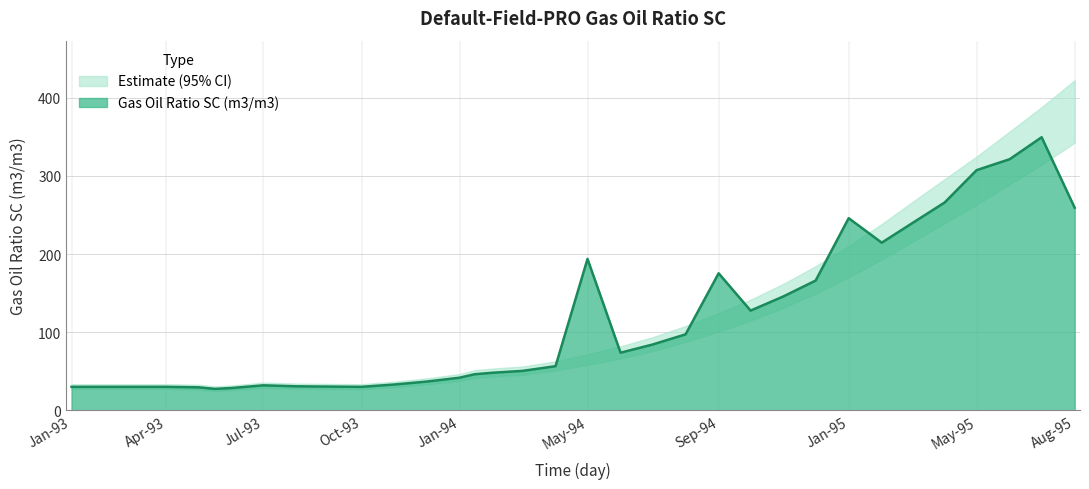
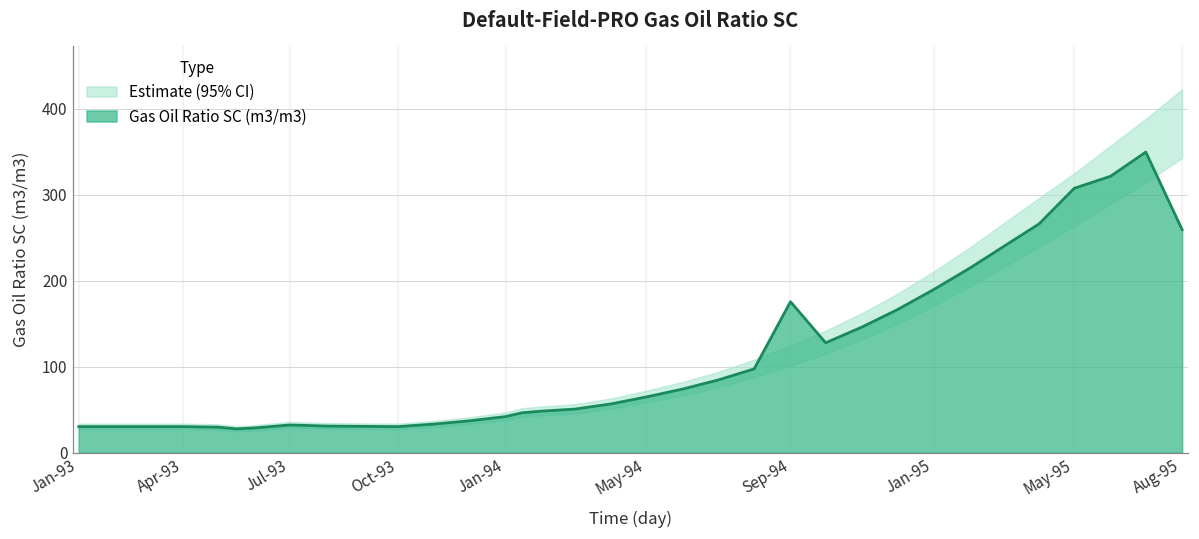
Gas Oil Ratio SC (m3/m3), May-94: 190 -> 60
Gas Oil Ratio SC (m3/m3), Jan-95: 250 -> 190
